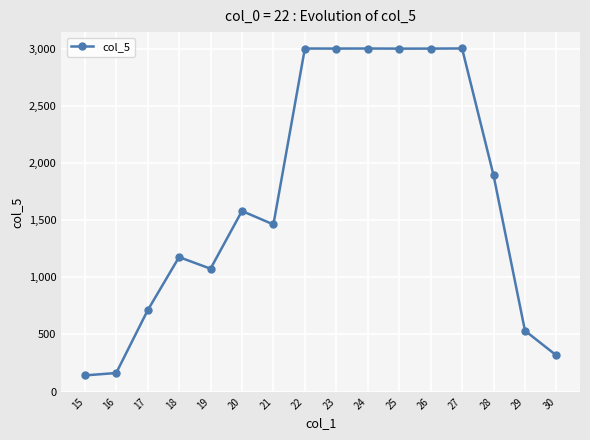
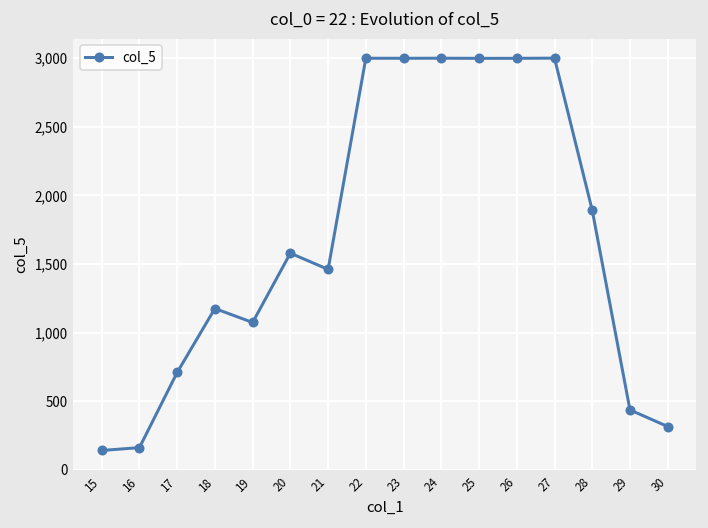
29: 530 -> 440
